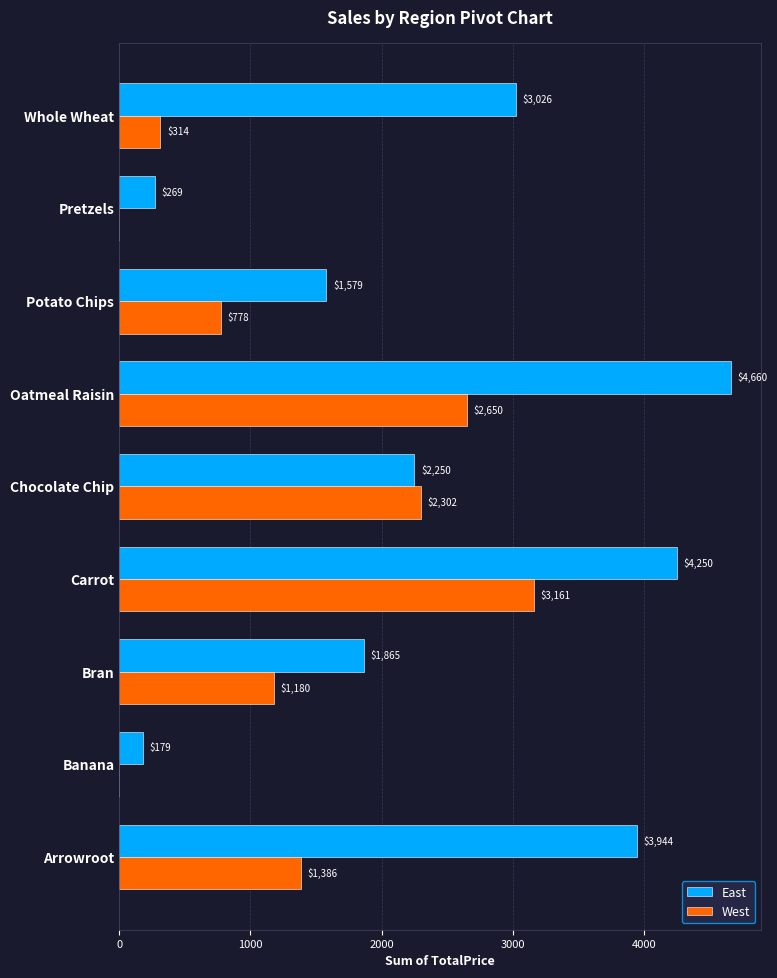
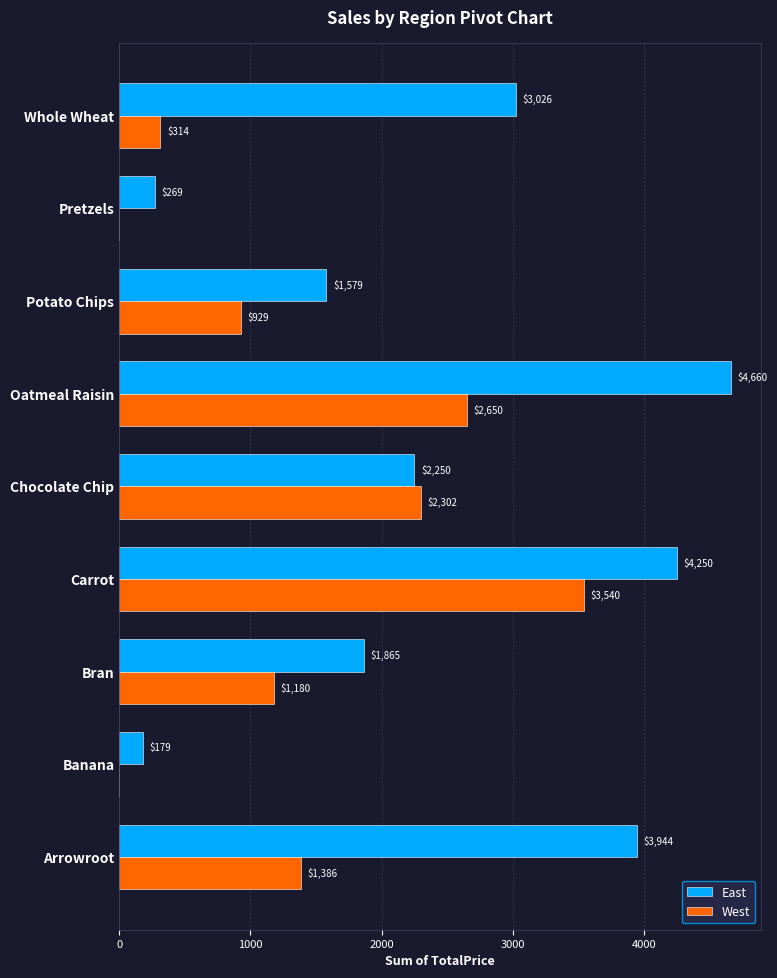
West, Potato Chips: $778 -> $929
West, Carrot: $3,161 -> $3,540
